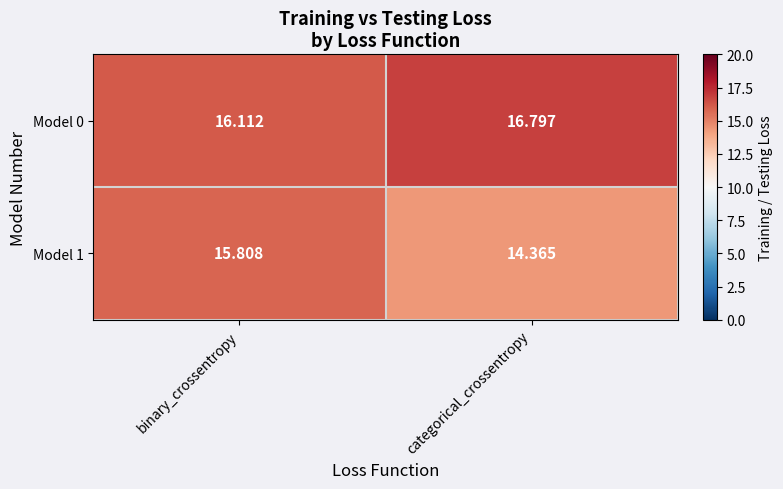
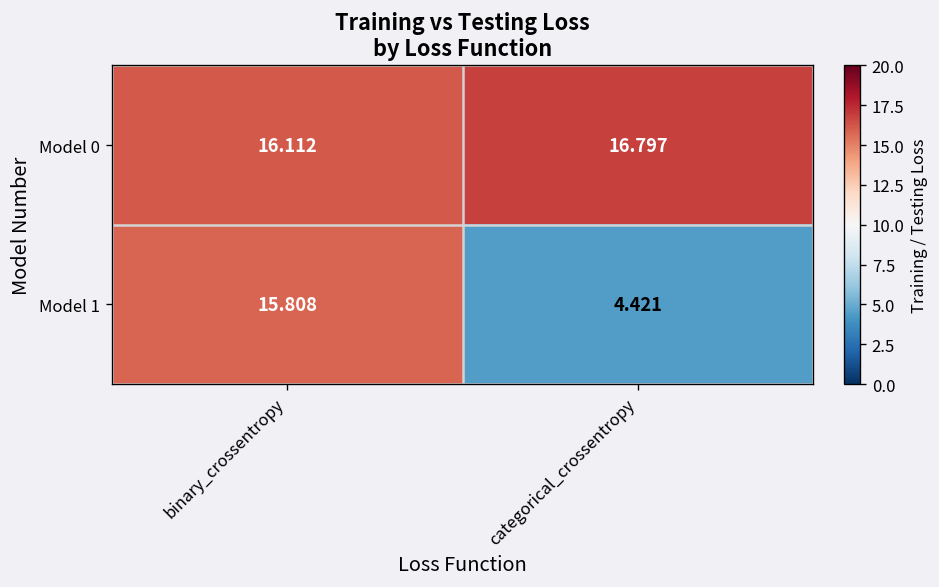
Model 1, categorical_crossentropy: 14.365 -> 4.421
